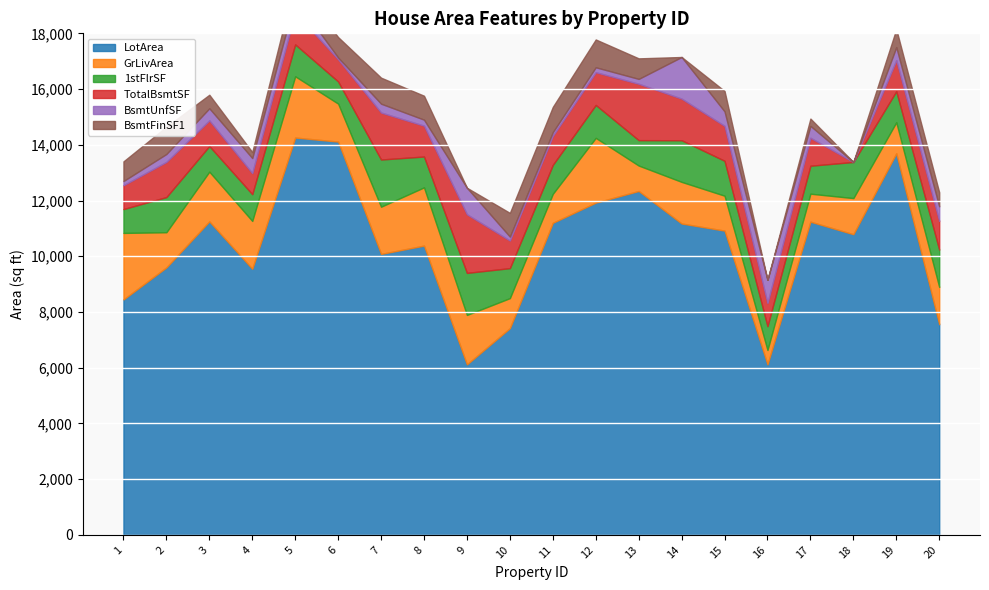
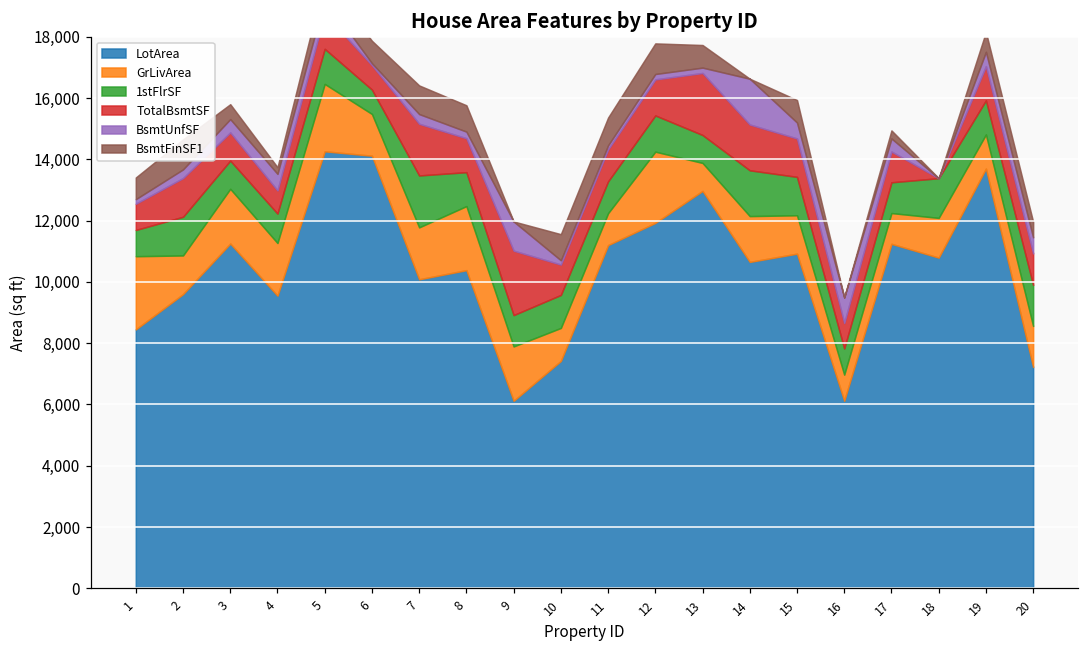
1stFlrSF, 9: 1,500 -> 1,000
LotArea, 13: 12,300 -> 13,000
LotArea, 14: 11,200 -> 10,700
GrLivArea, 16: 500 -> 900
LotArea, 20: 7,600 -> 7,200
